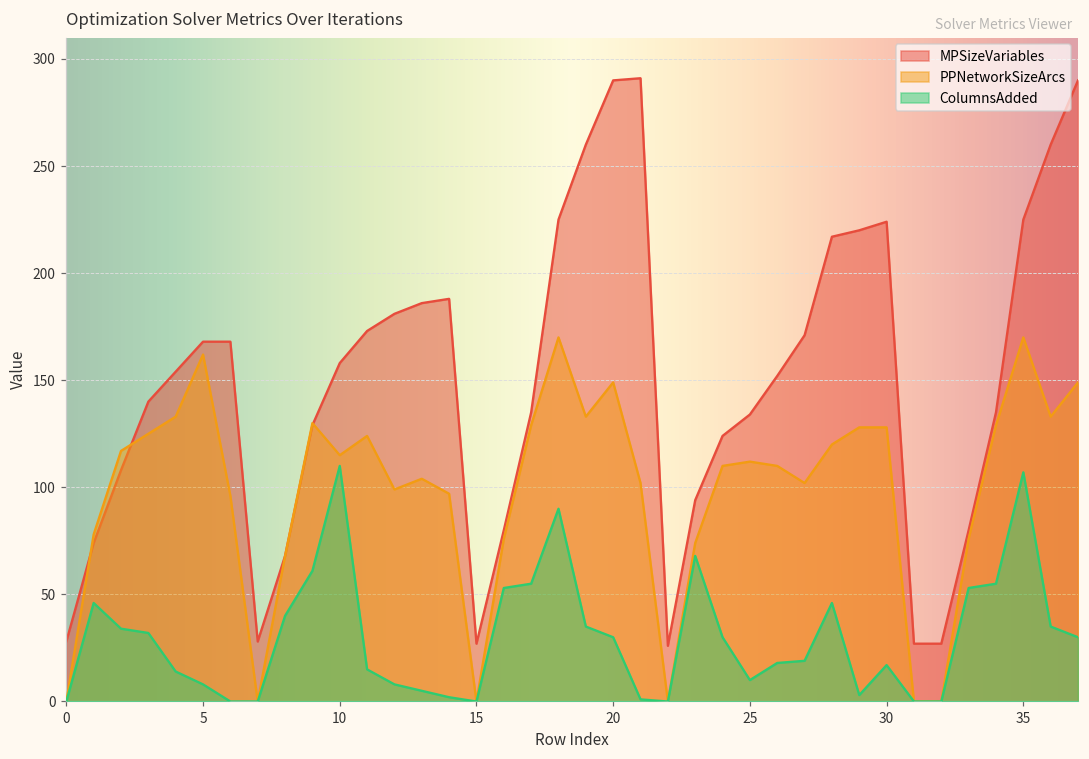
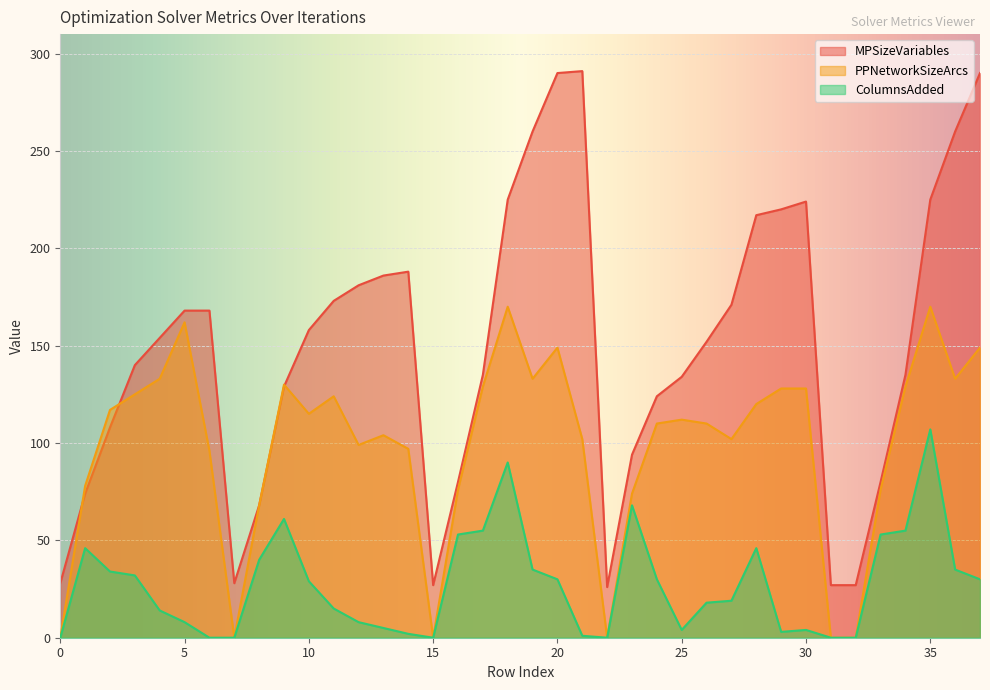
ColumnsAdded, 10: 110 -> 29
ColumnsAdded, 25: 10 -> 4
ColumnsAdded, 30: 17 -> 4
